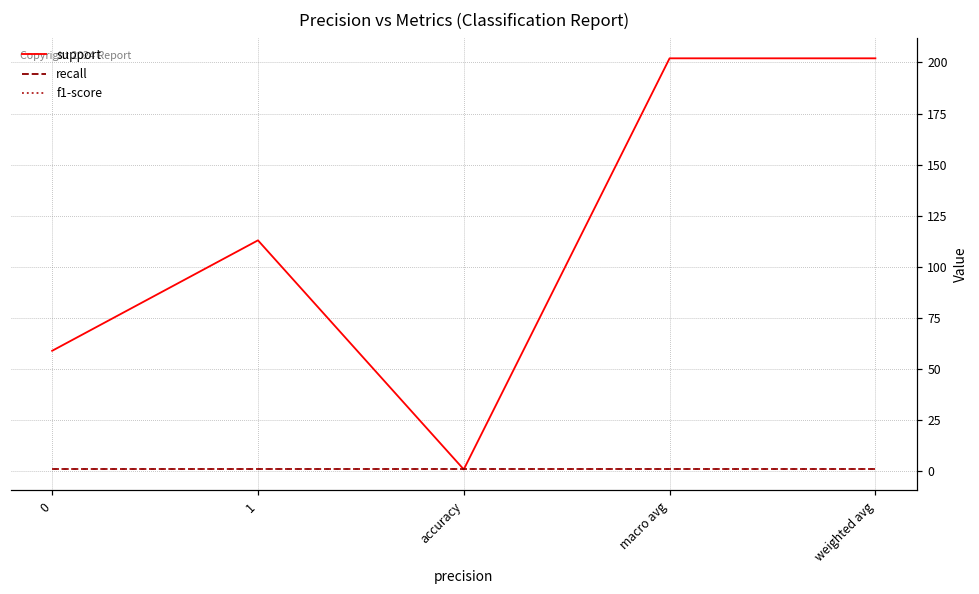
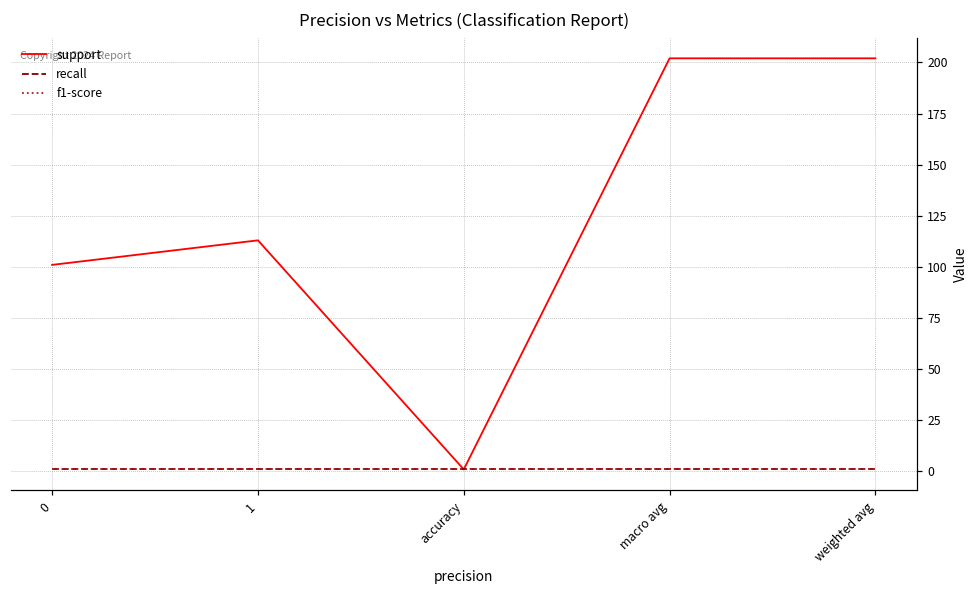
support, 0: 59 -> 101
